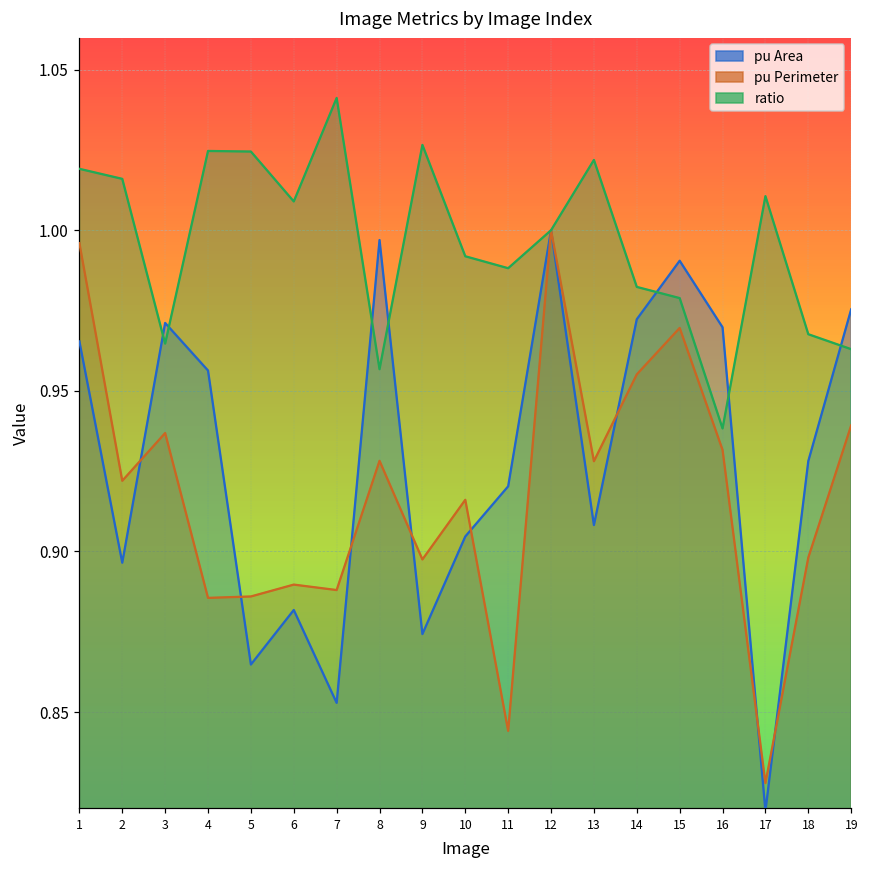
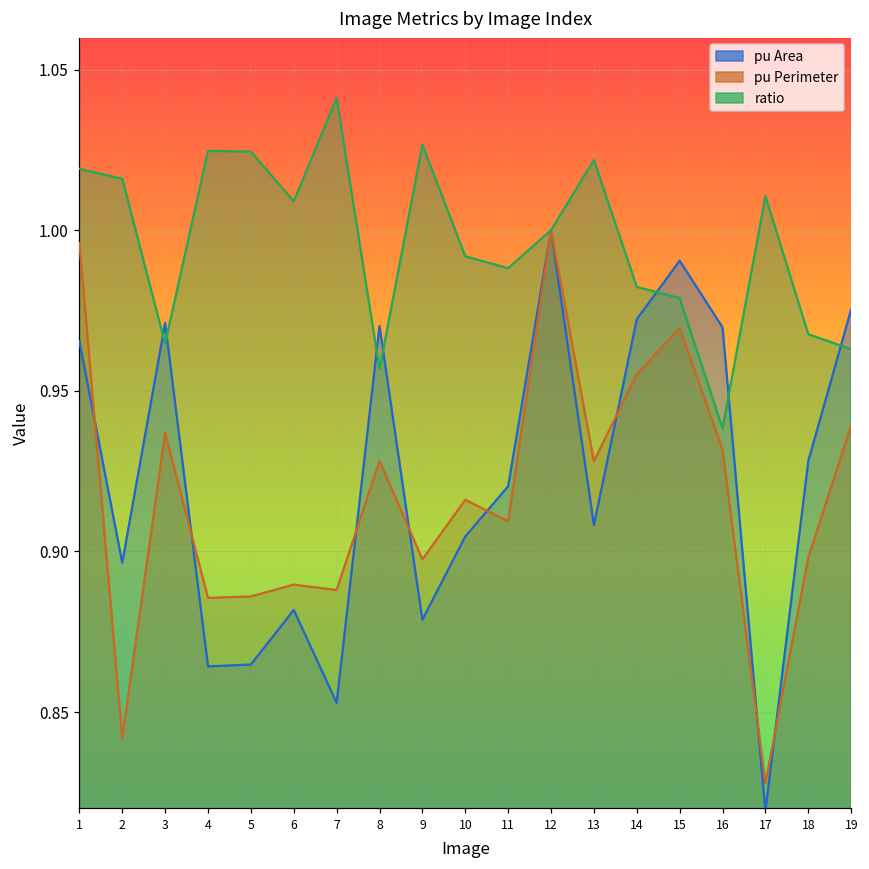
pu Perimeter, 2: 0.922 -> 0.842
pu Area, 4: 0.956 -> 0.864
pu Area, 8: 0.997 -> 0.970
pu Area, 9: 0.874 -> 0.879
pu Perimeter, 11: 0.844 -> 0.909
